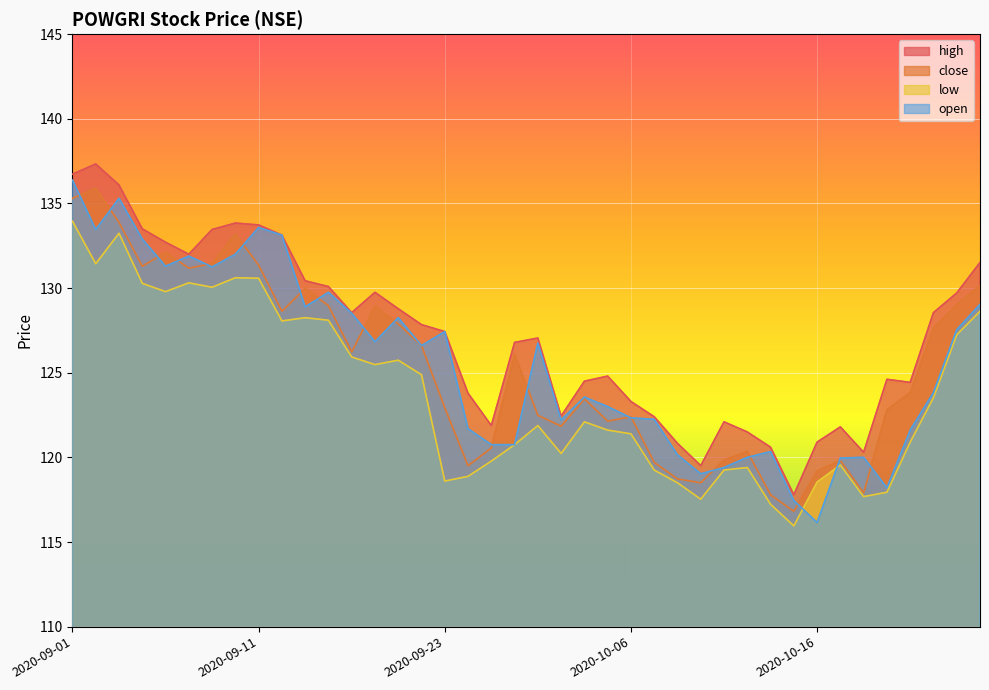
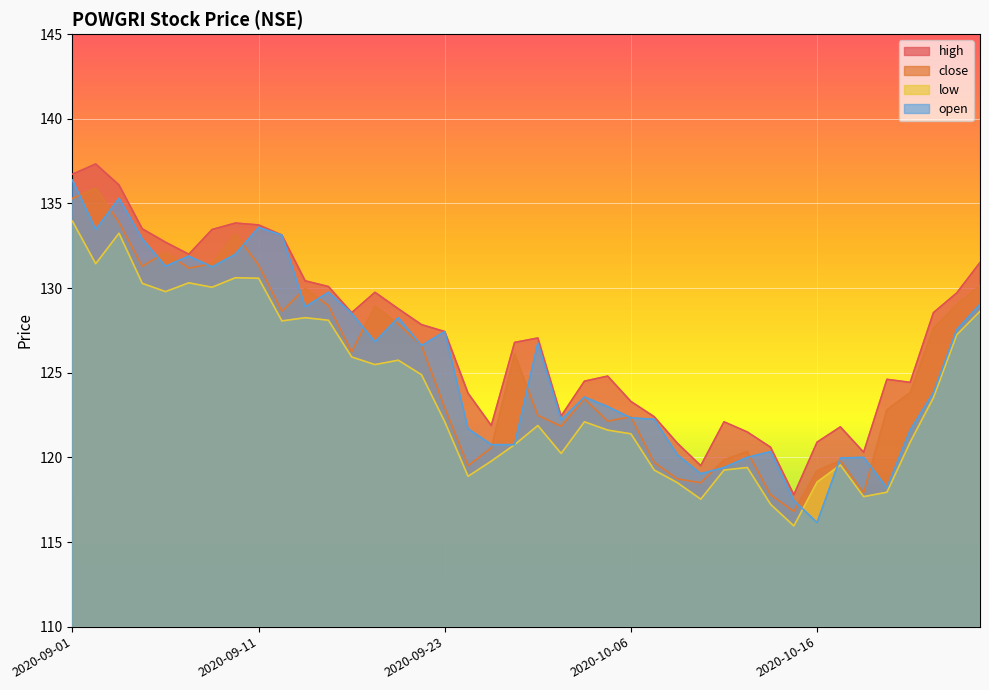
low, 2020-09-23: 118.6 -> 122.1
